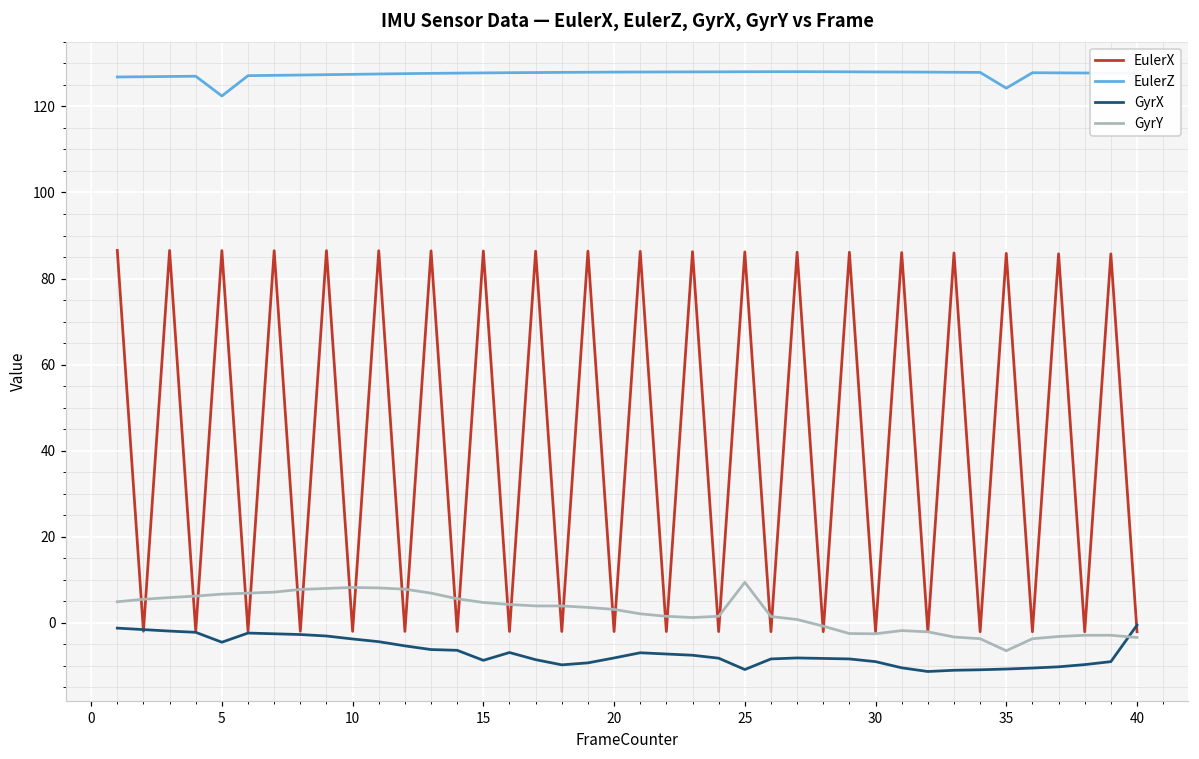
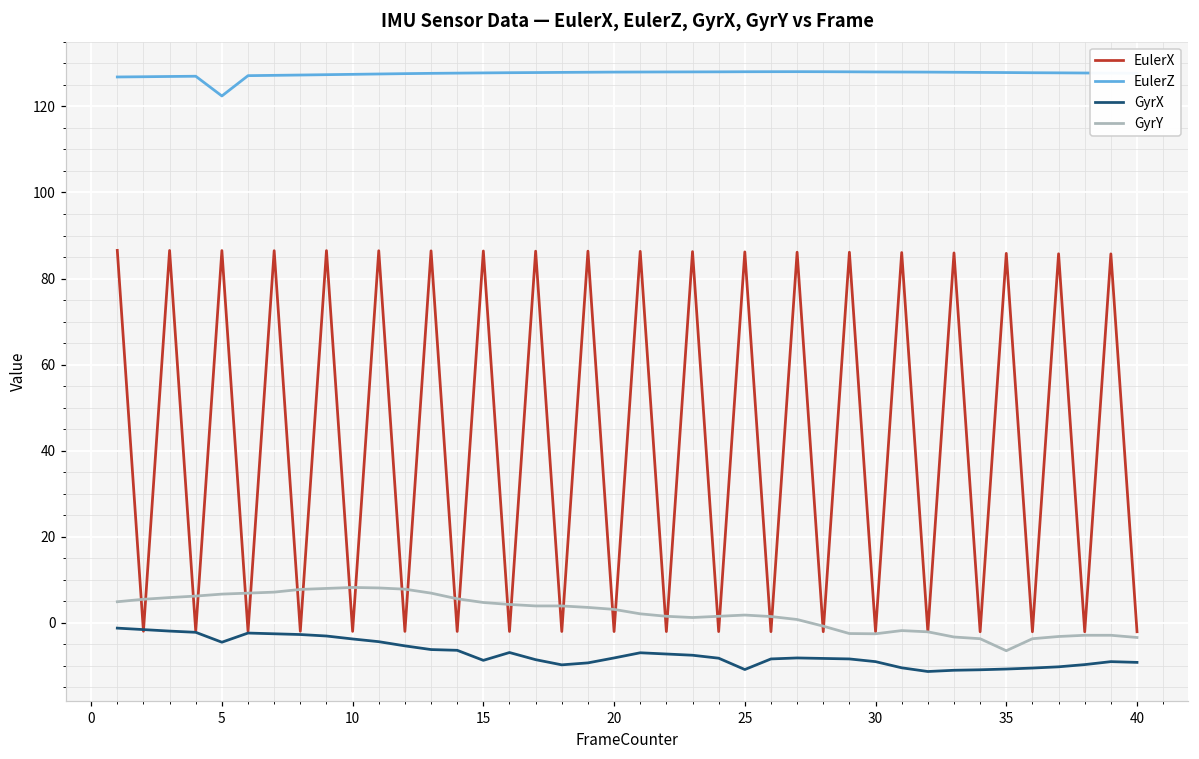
GyrY, 25: 9 -> 2
EulerZ, 35: 124 -> 128
GyrX, 40: -1 -> -9
